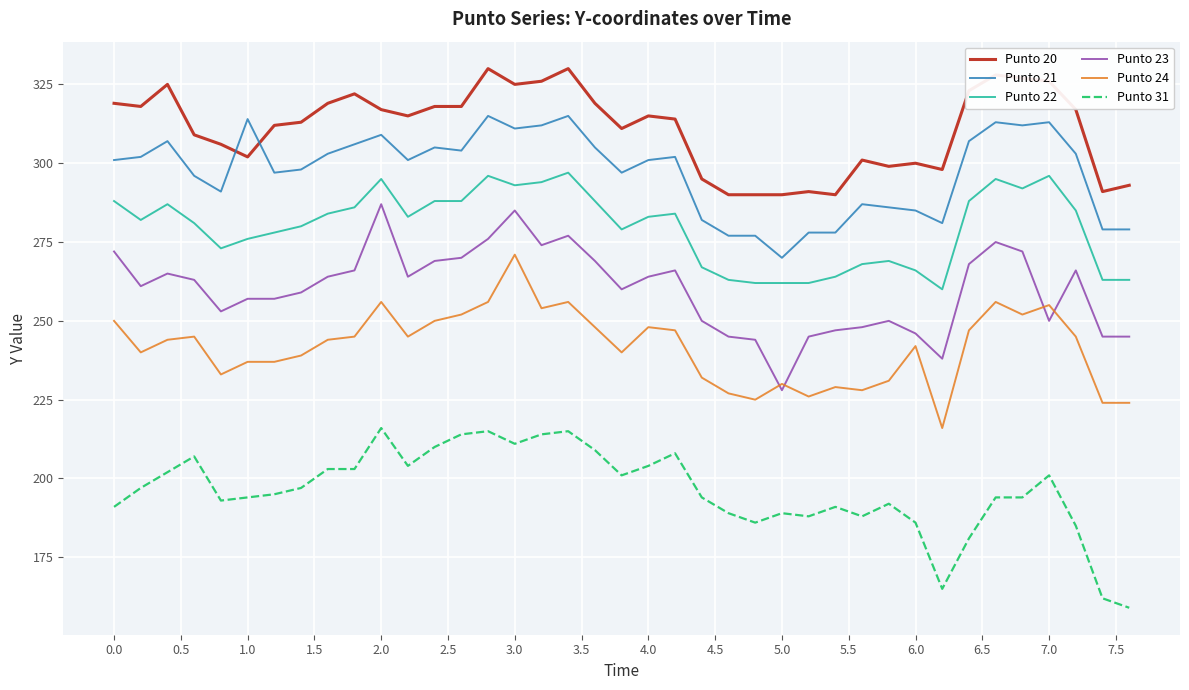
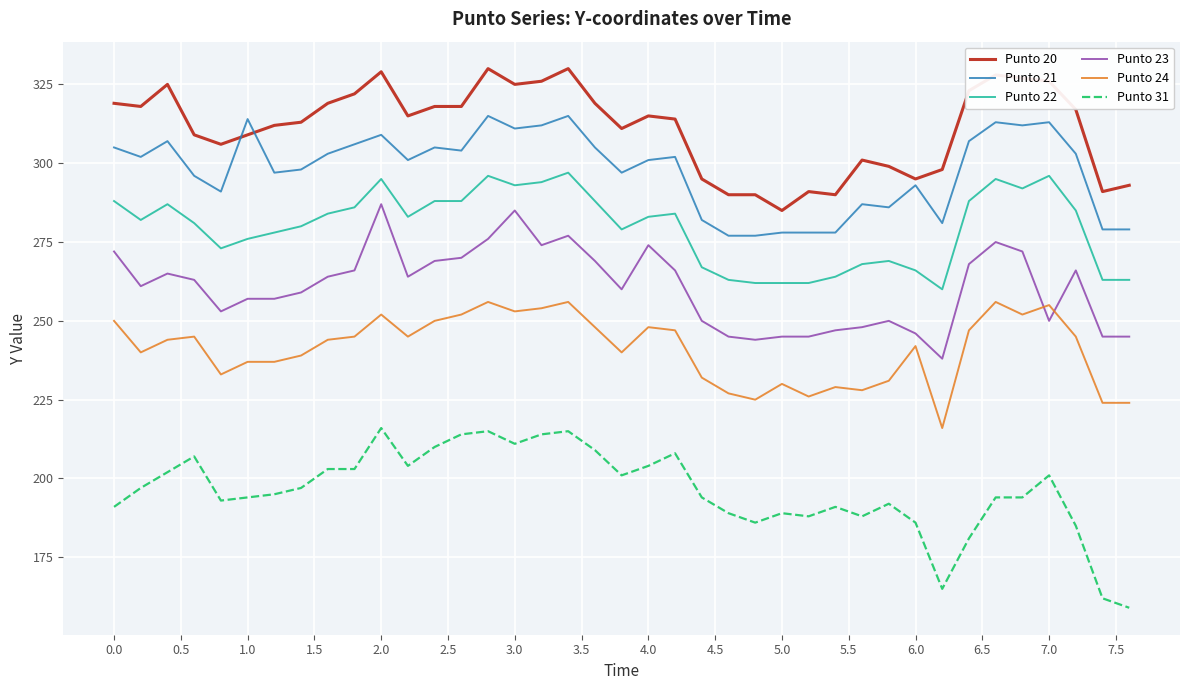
Punto 21, 0.0: 301 -> 305
Punto 20, 1.0: 302 -> 309
Punto 20, 2.0: 317 -> 329
Punto 24, 2.0: 256 -> 252
Punto 24, 3.0: 271 -> 253
Punto 23, 4.0: 264 -> 274
Punto 20, 5.0: 290 -> 285
Punto 21, 5.0: 270 -> 278
Punto 23, 5.0: 228 -> 245
Punto 20, 6.0: 300 -> 295
Punto 21, 6.0: 285 -> 293
